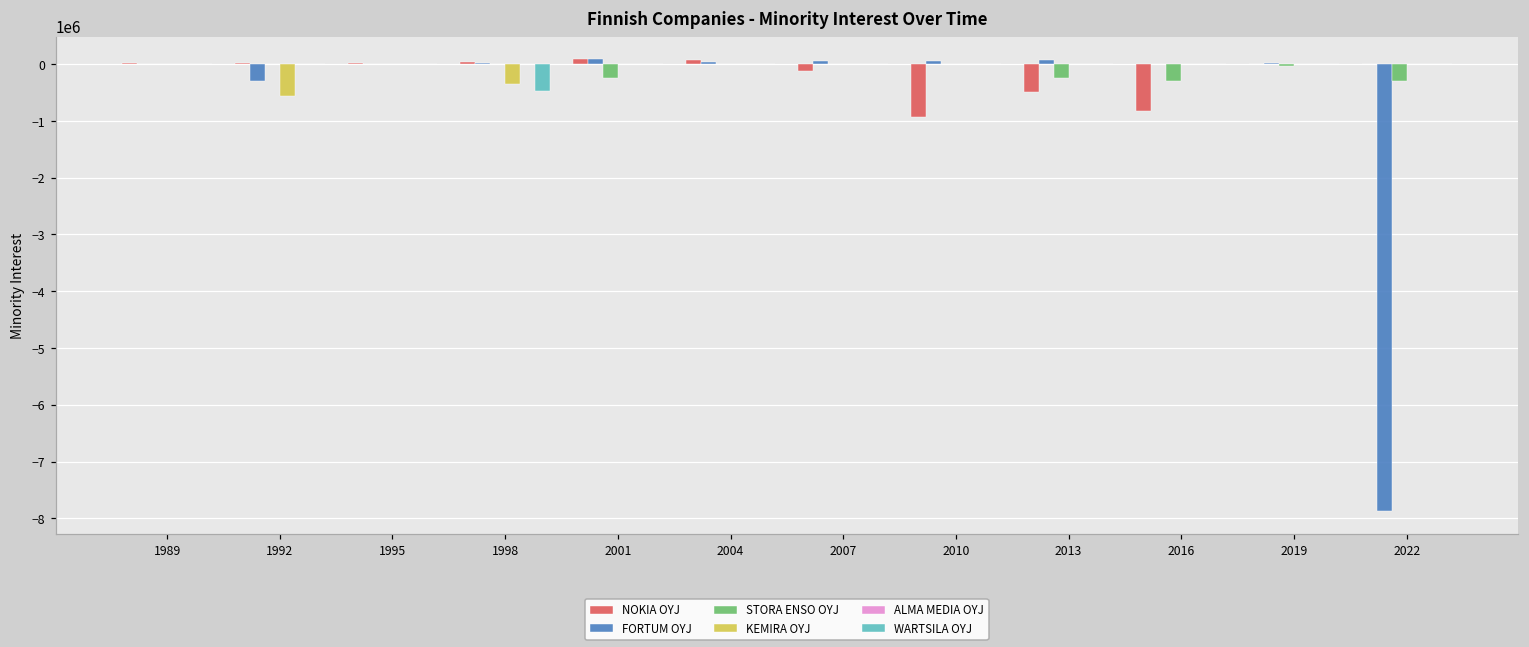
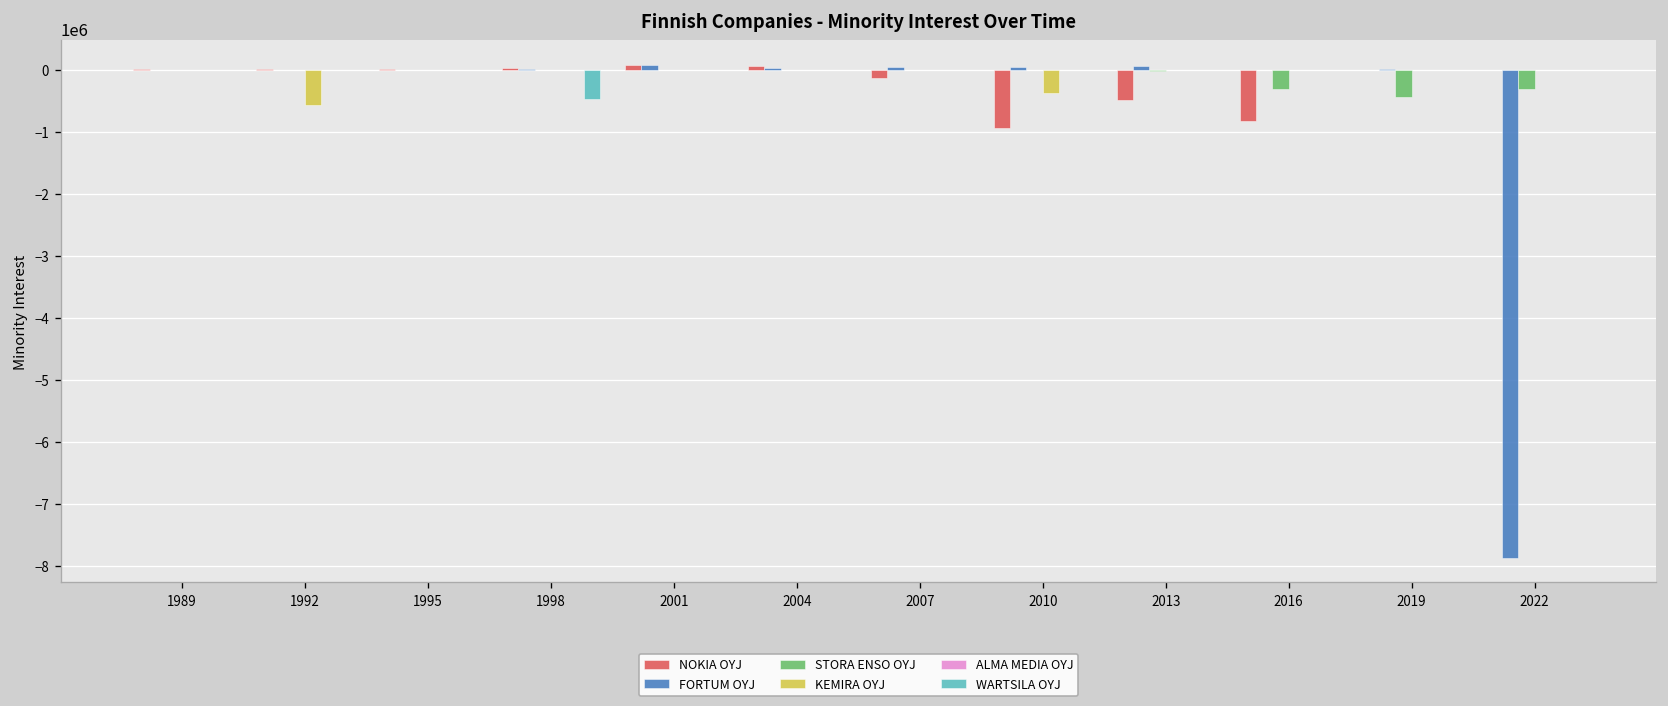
FORTUM OYJ, 1992: -300000 -> 0
KEMIRA OYJ, 1998: -400000 -> 0
STORA ENSO OYJ, 2001: -200000 -> 0
KEMIRA OYJ, 2010: 0 -> -400000
STORA ENSO OYJ, 2013: -200000 -> 0
STORA ENSO OYJ, 2019: 0 -> -400000
